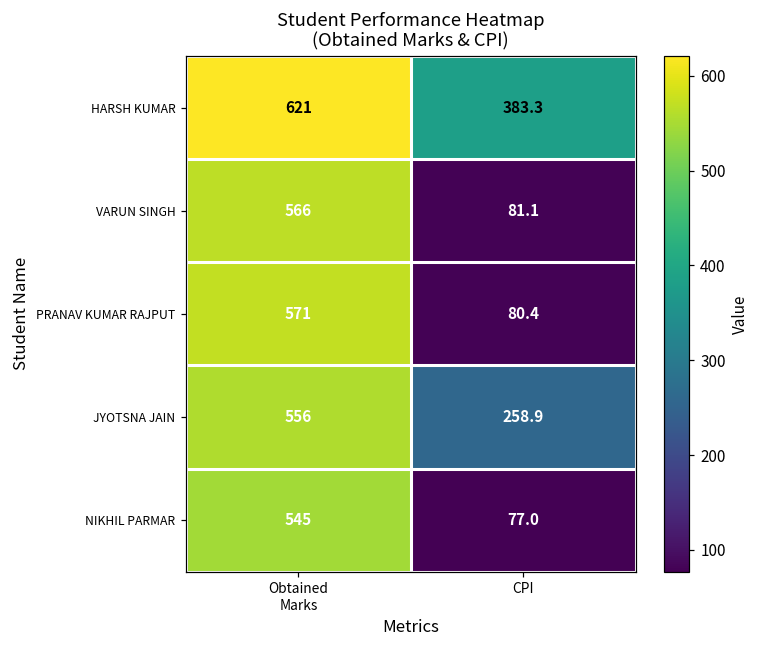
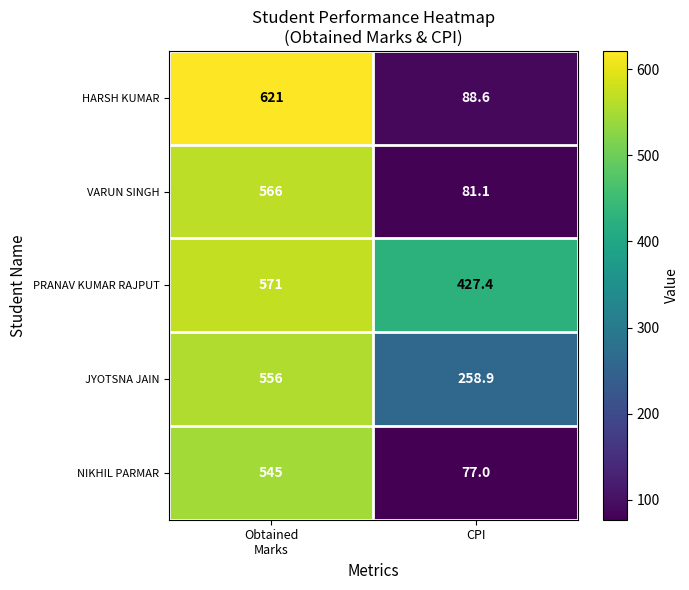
HARSH KUMAR, CPI: 383.3 -> 88.6
PRANAV KUMAR RAJPUT, CPI: 80.4 -> 427.4
